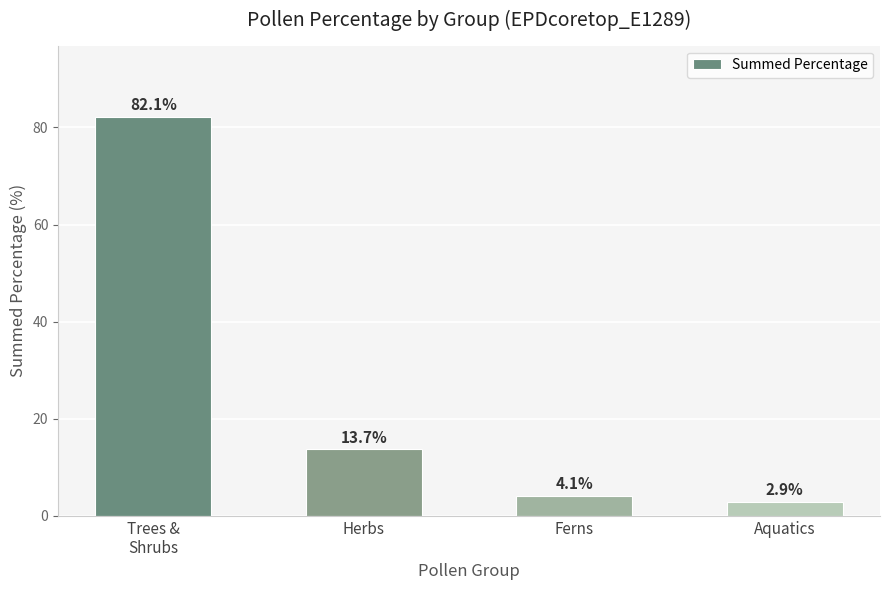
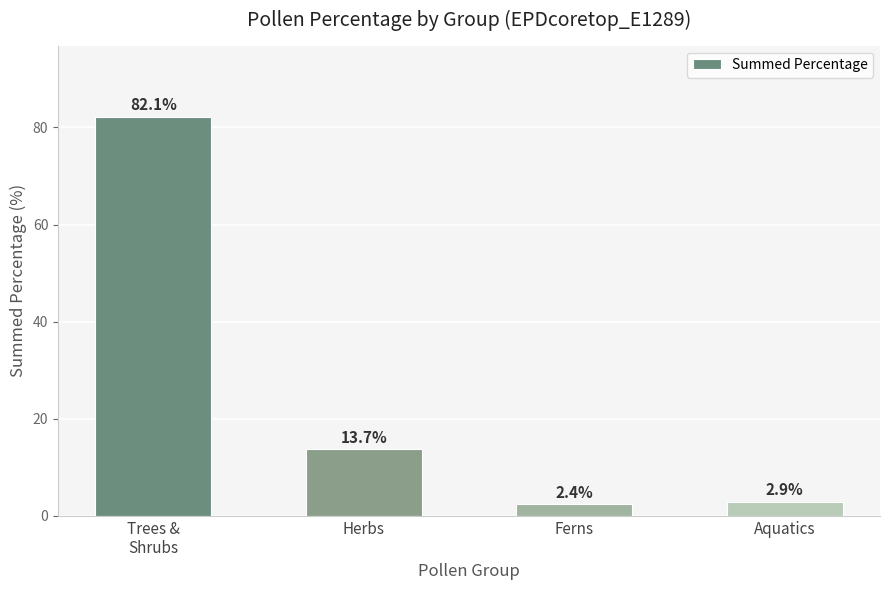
Ferns: 4.1% -> 2.4%
